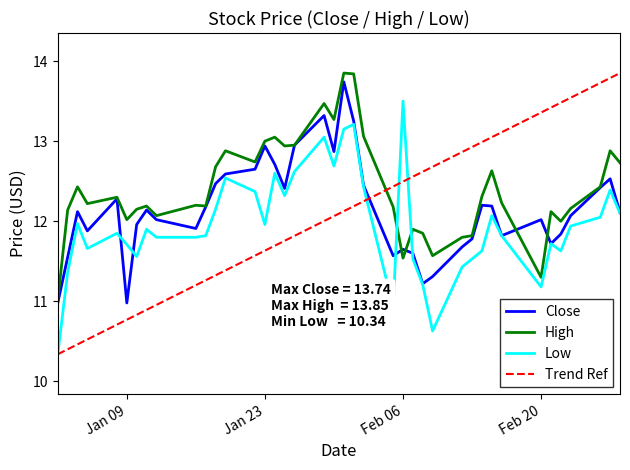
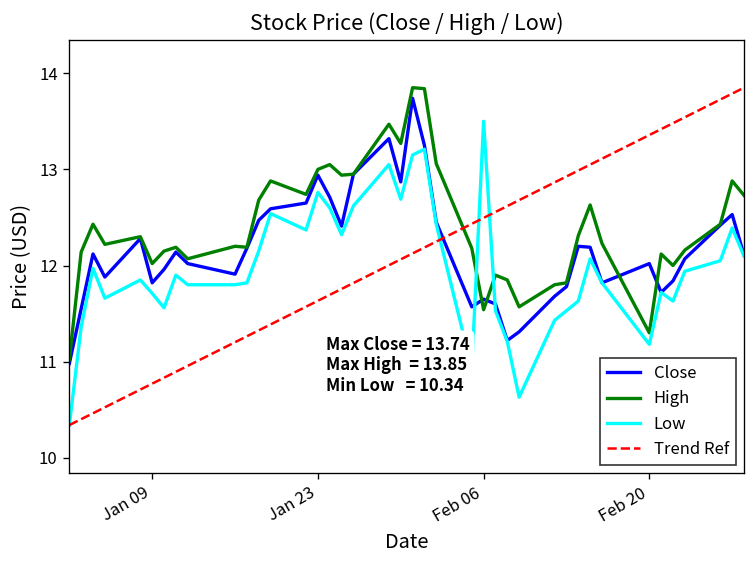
Close, Jan 09: 11.0 -> 11.8
Low, Jan 23: 12.0 -> 12.8
